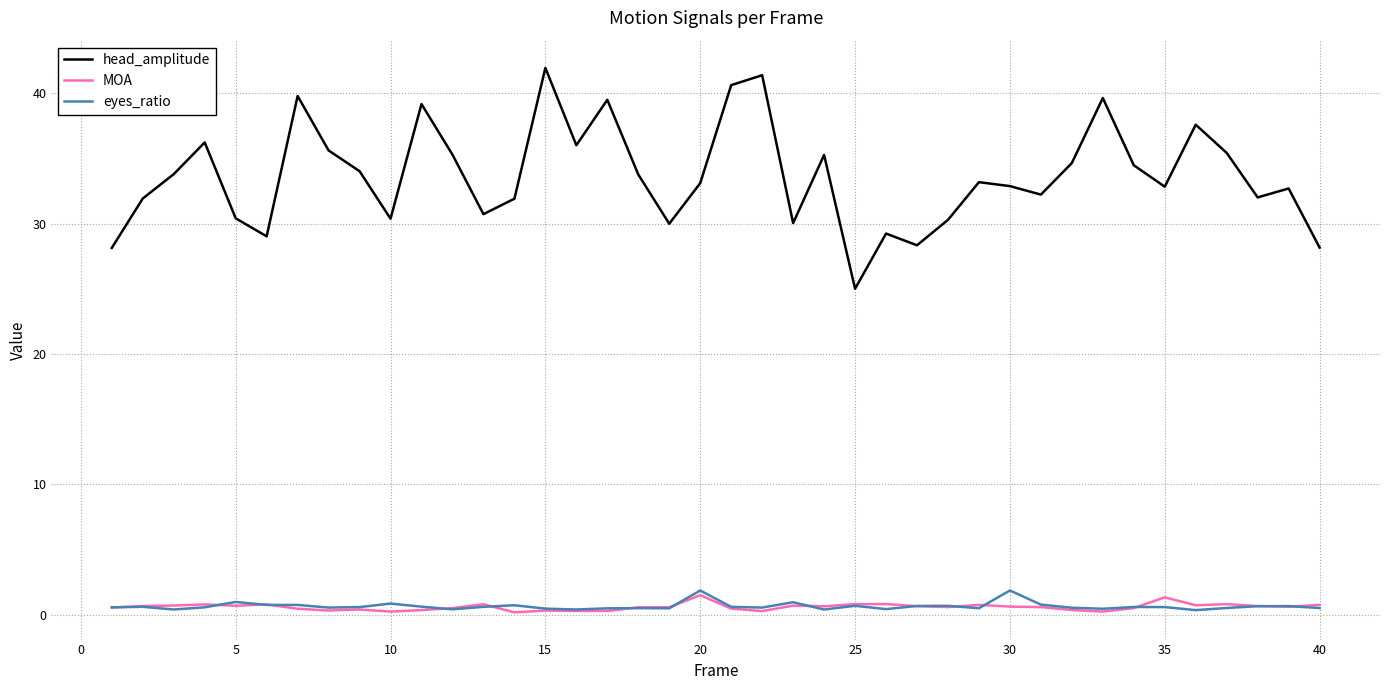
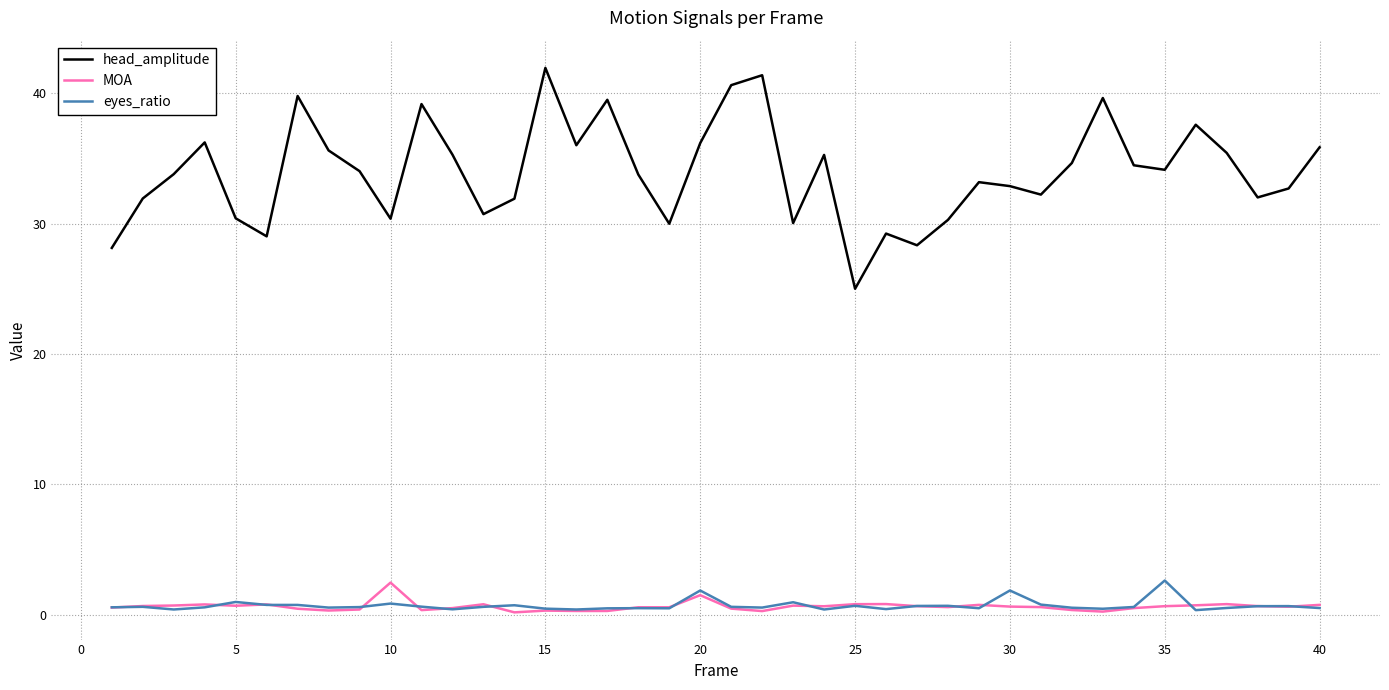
MOA, 10: 0.2 -> 2.4
head_amplitude, 20: 33.1 -> 36.2
head_amplitude, 35: 32.8 -> 34.1
MOA, 35: 1.3 -> 0.6
eyes_ratio, 35: 0.6 -> 2.6
head_amplitude, 40: 28.2 -> 35.9
